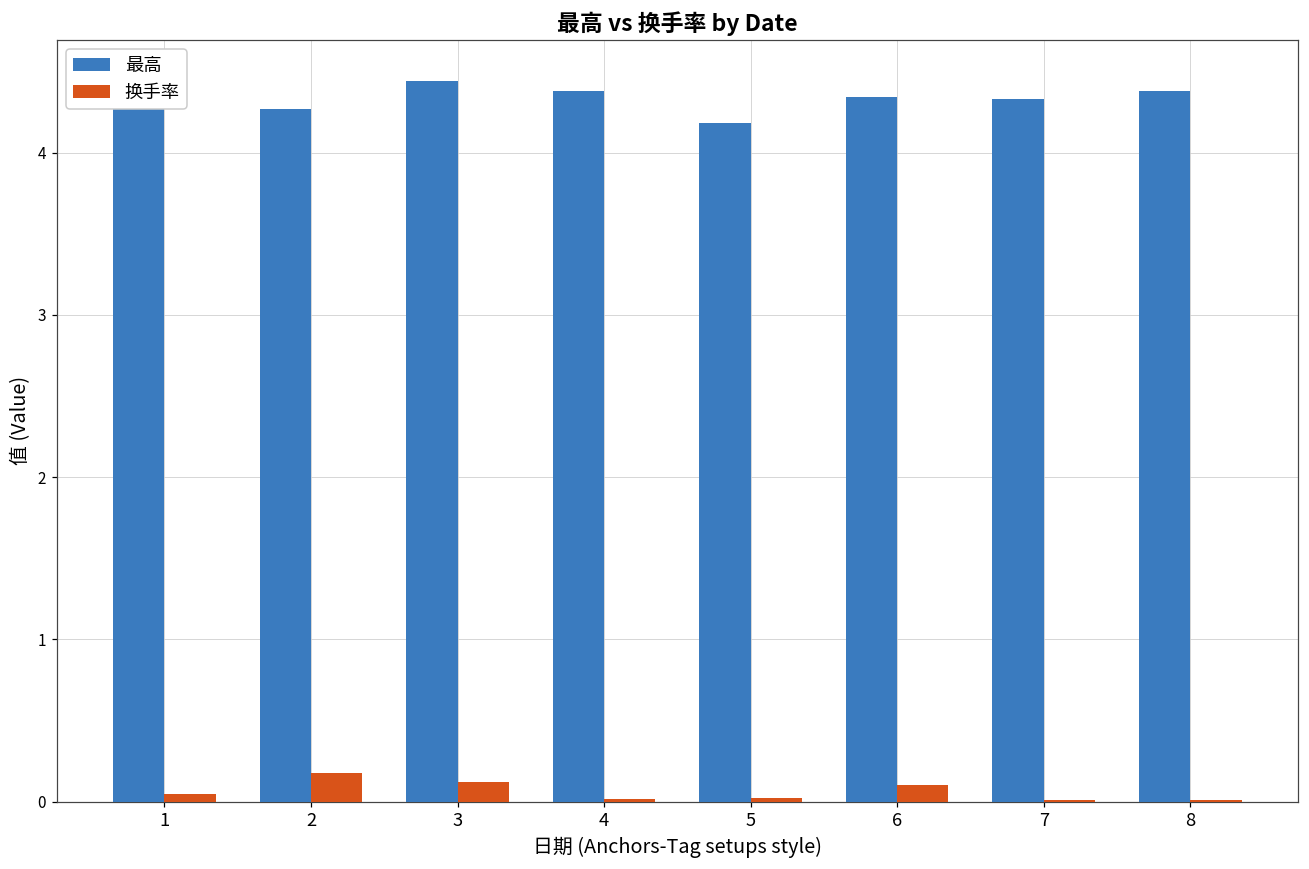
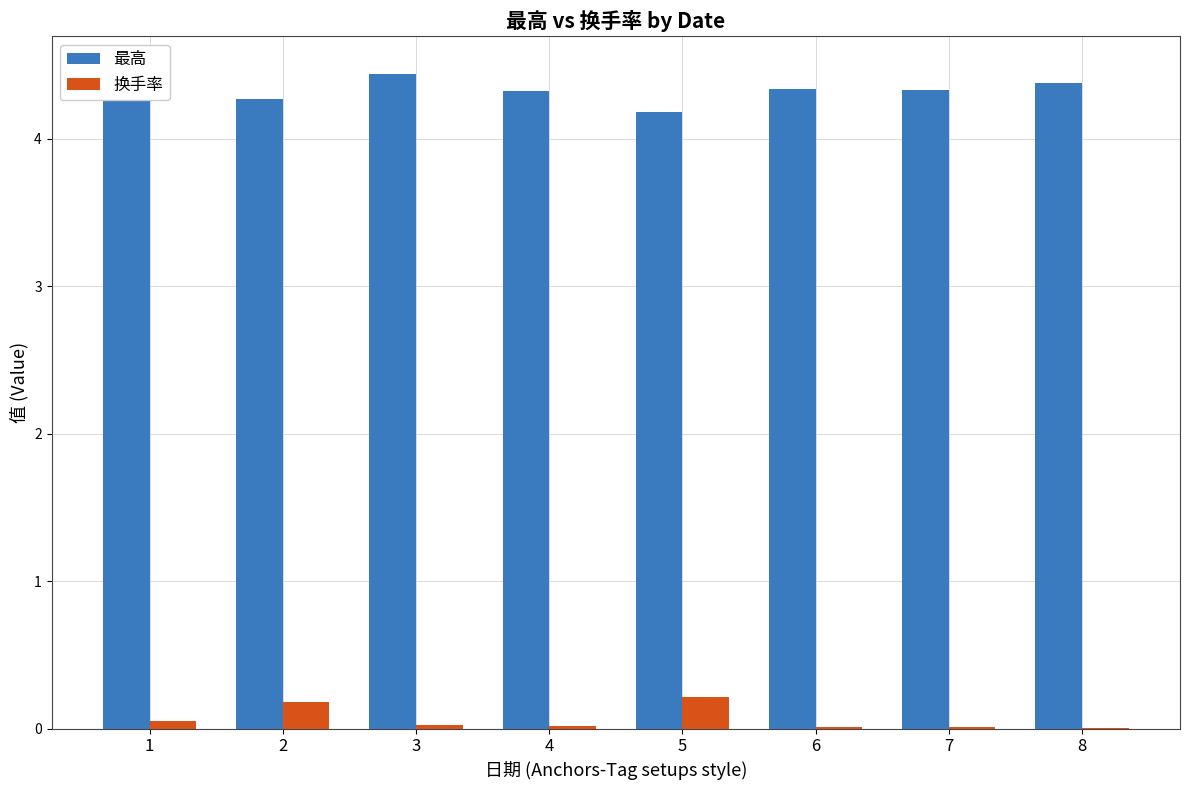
换手率, 3: 0.12 -> 0.02
最高, 4: 4.38 -> 4.32
换手率, 5: 0.02 -> 0.21
换手率, 6: 0.10 -> 0.01
